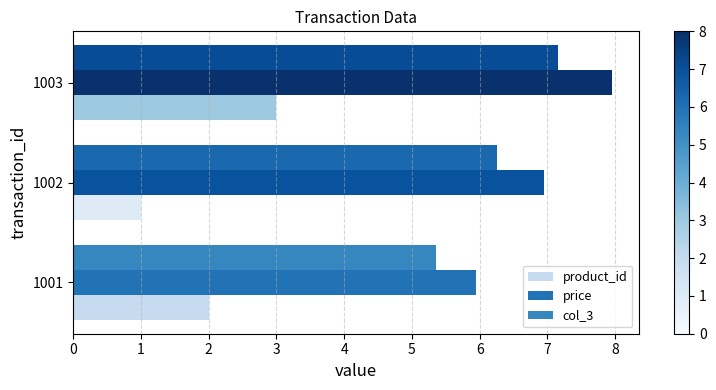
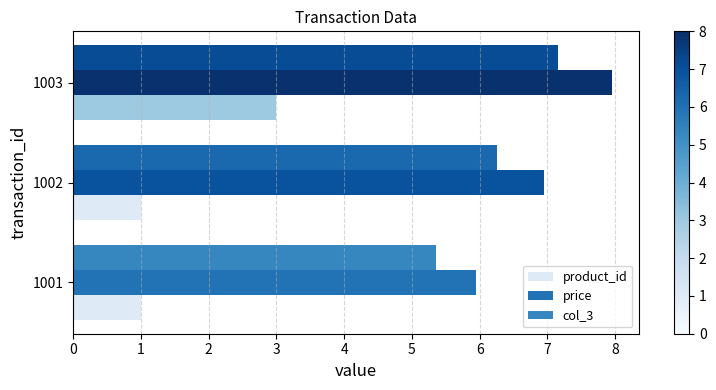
product_id, 1001: 2 -> 1
